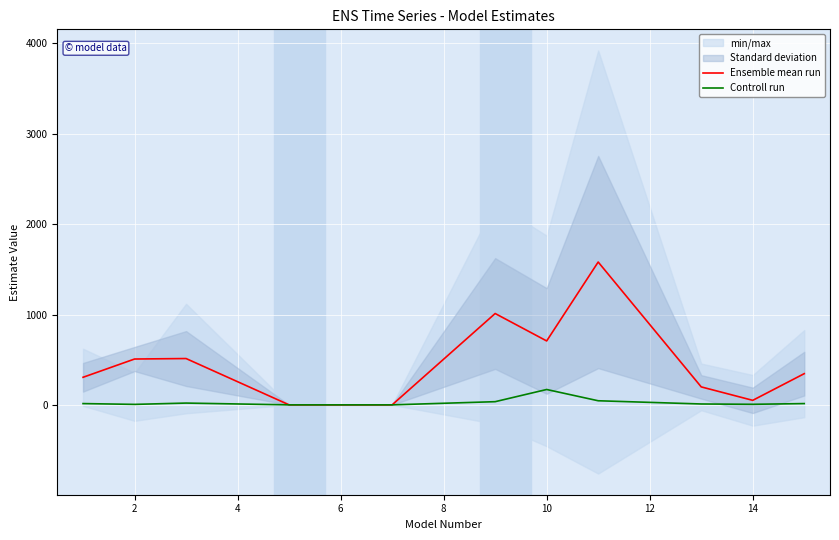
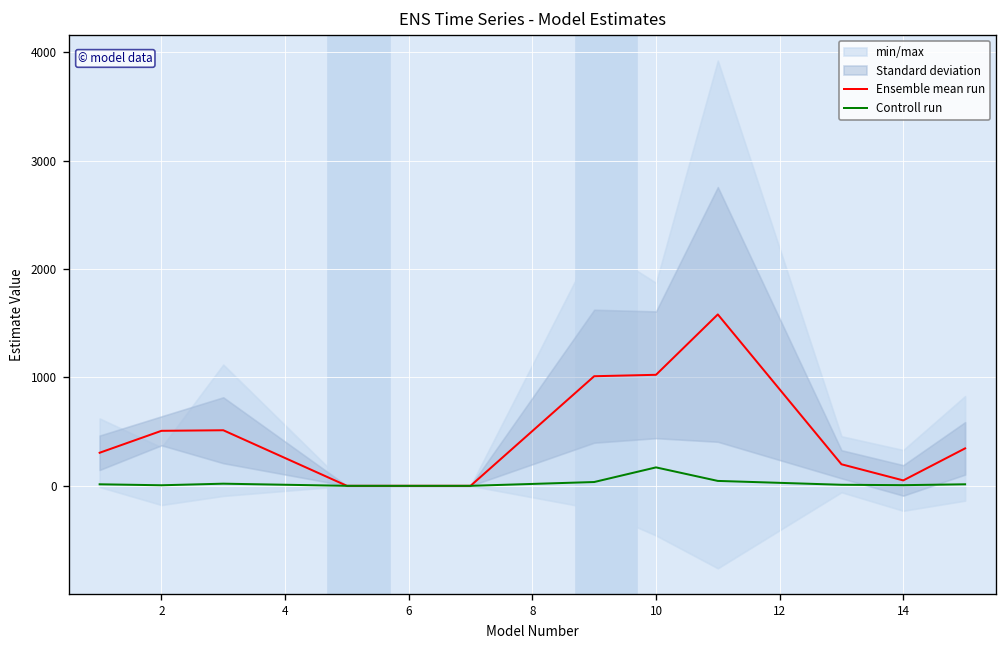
Ensemble mean run, 10: 700 -> 1000
